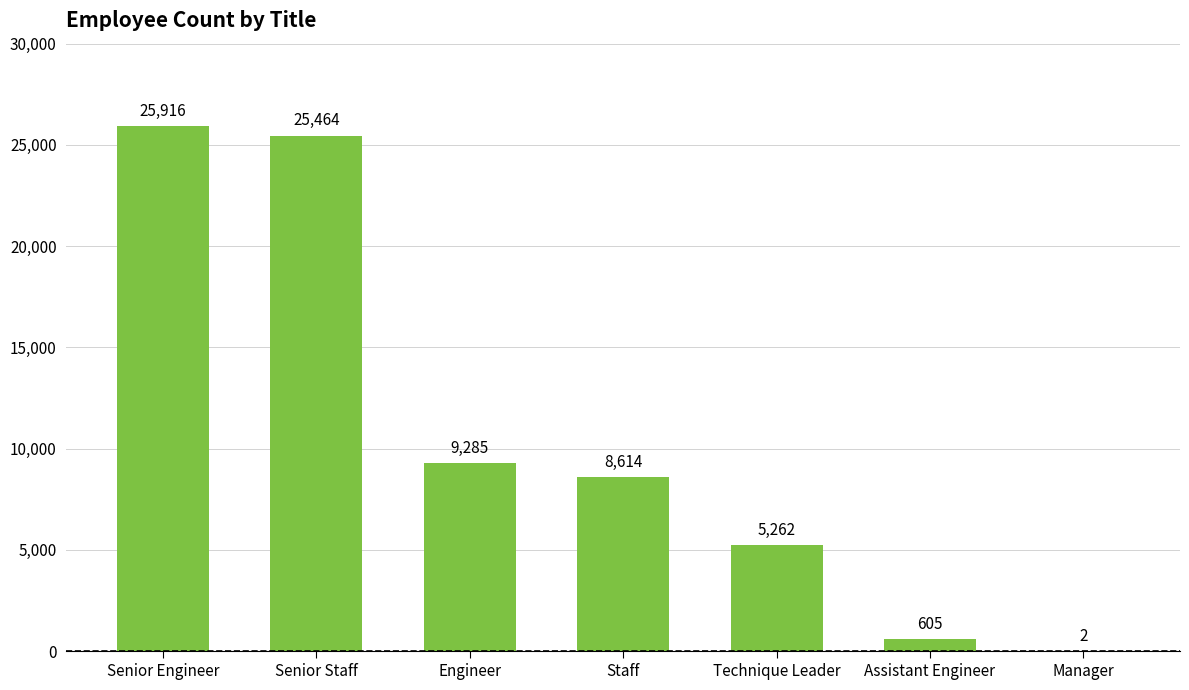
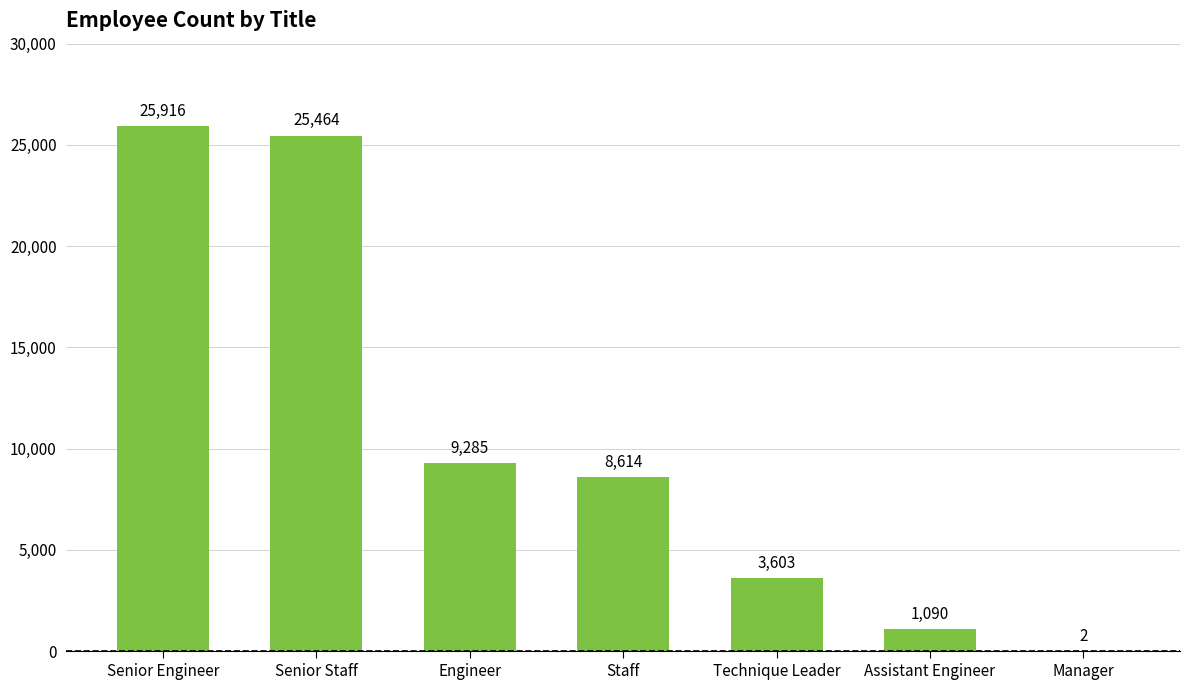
Technique Leader: 5,262 -> 3,603
Assistant Engineer: 605 -> 1,090
